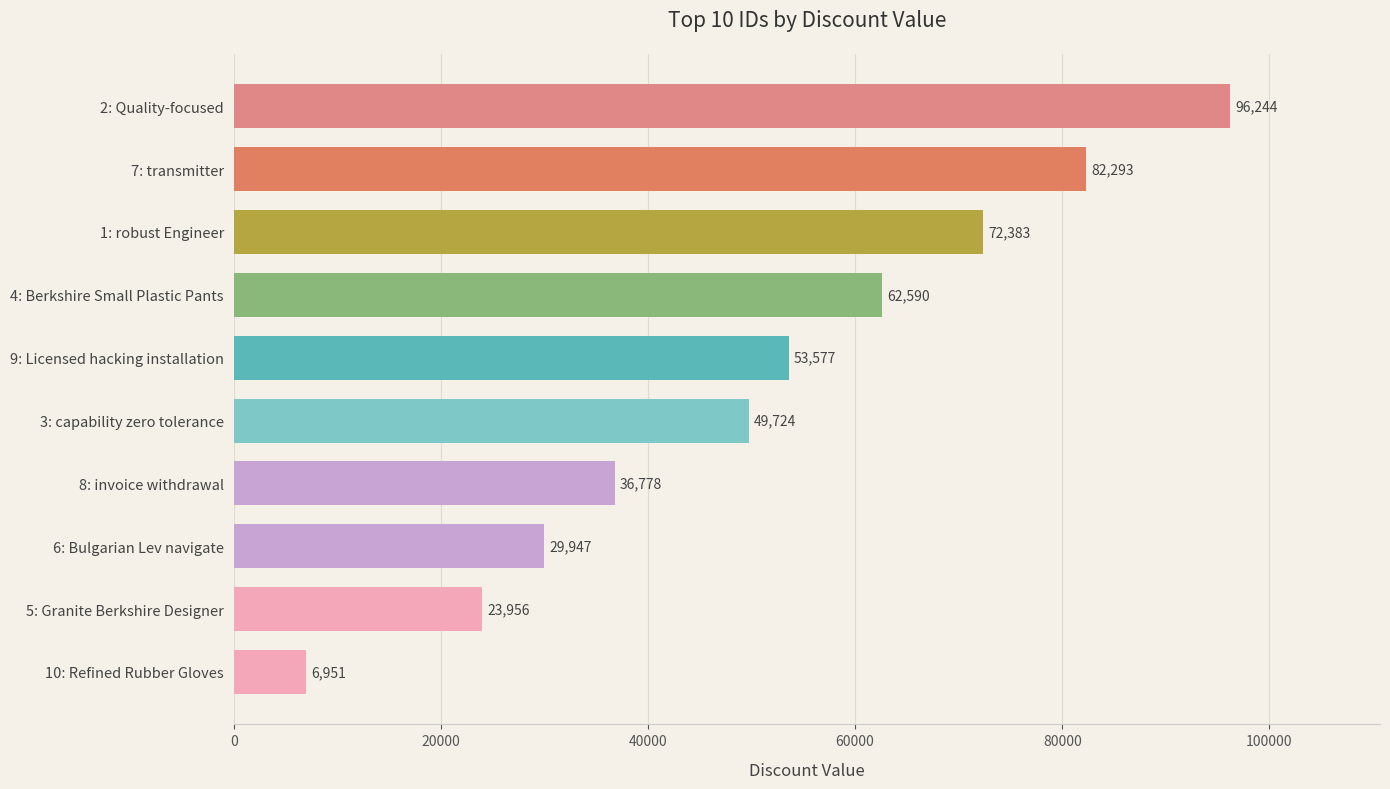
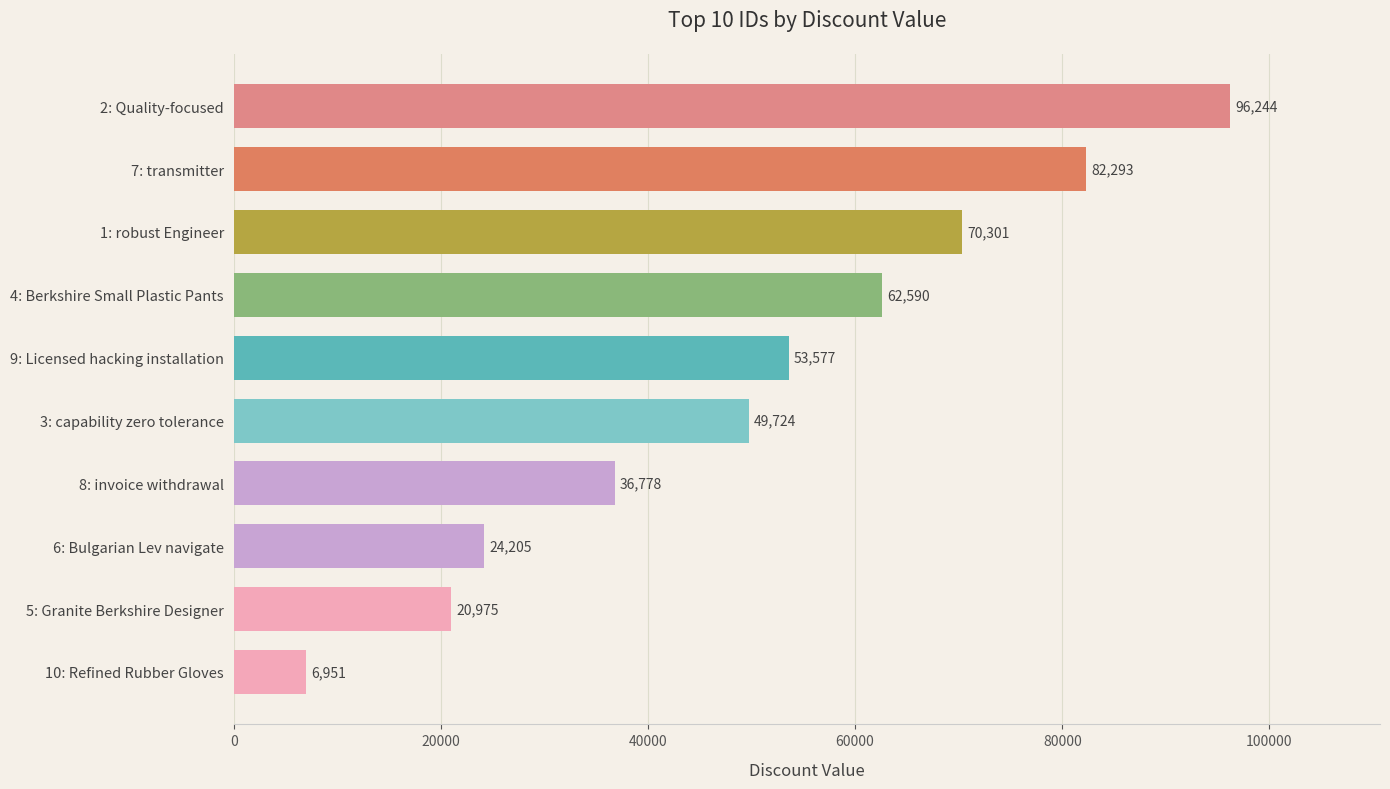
1: robust Engineer: 72,383 -> 70,301
6: Bulgarian Lev navigate: 29,947 -> 24,205
5: Granite Berkshire Designer: 23,956 -> 20,975
